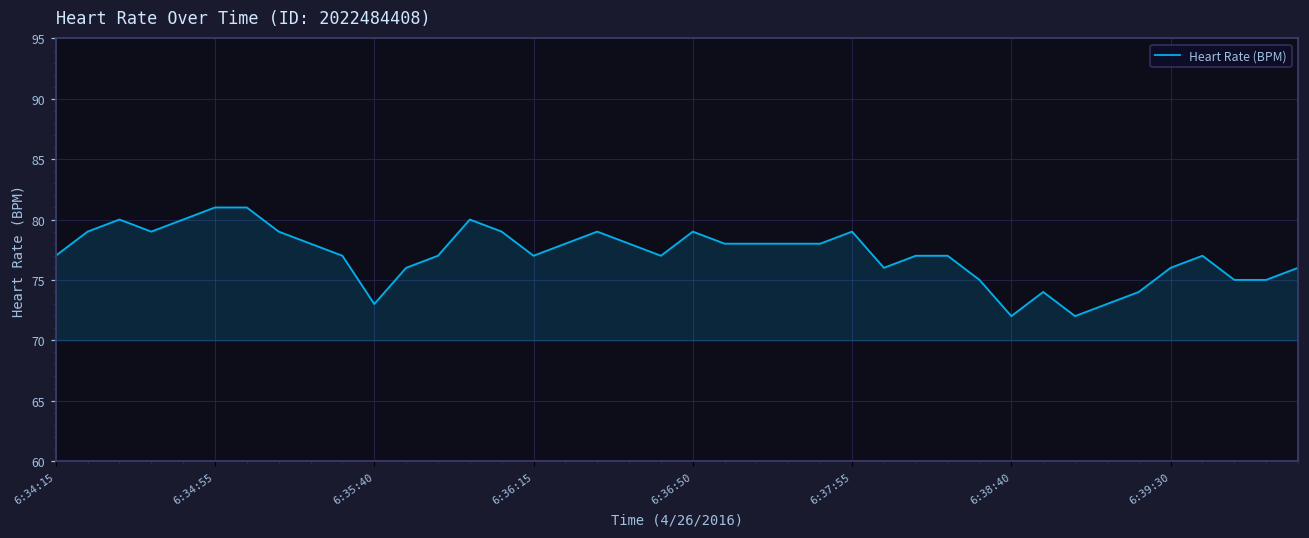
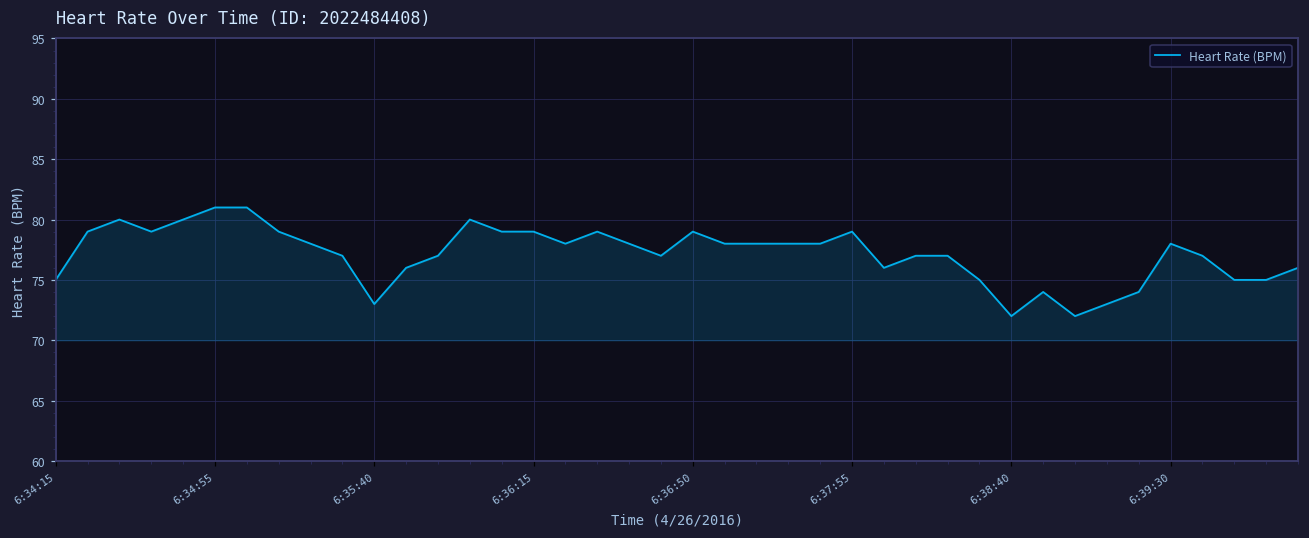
6:34:15: 77 -> 75
6:36:15: 77 -> 79
6:39:30: 76 -> 78
